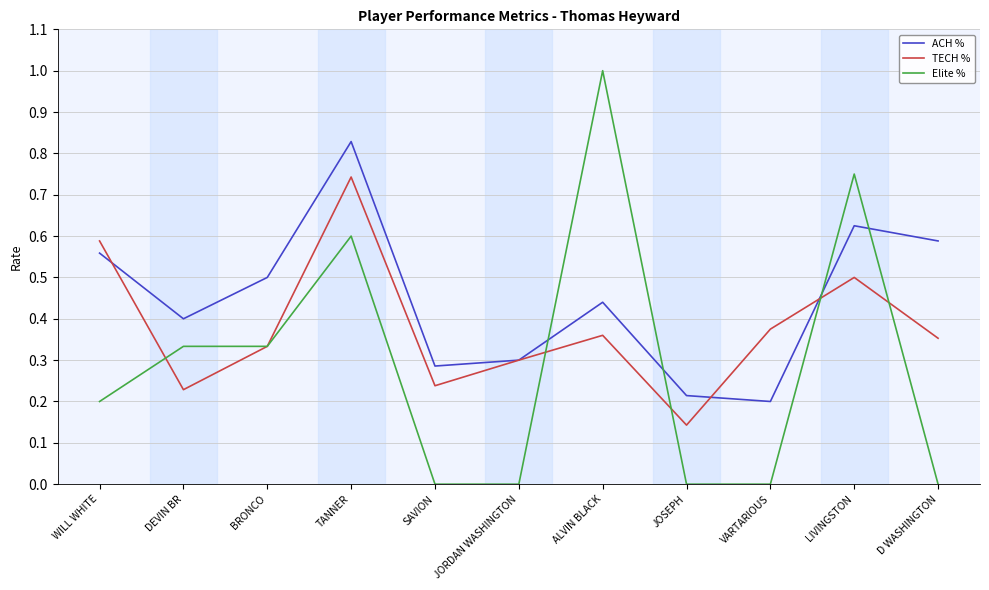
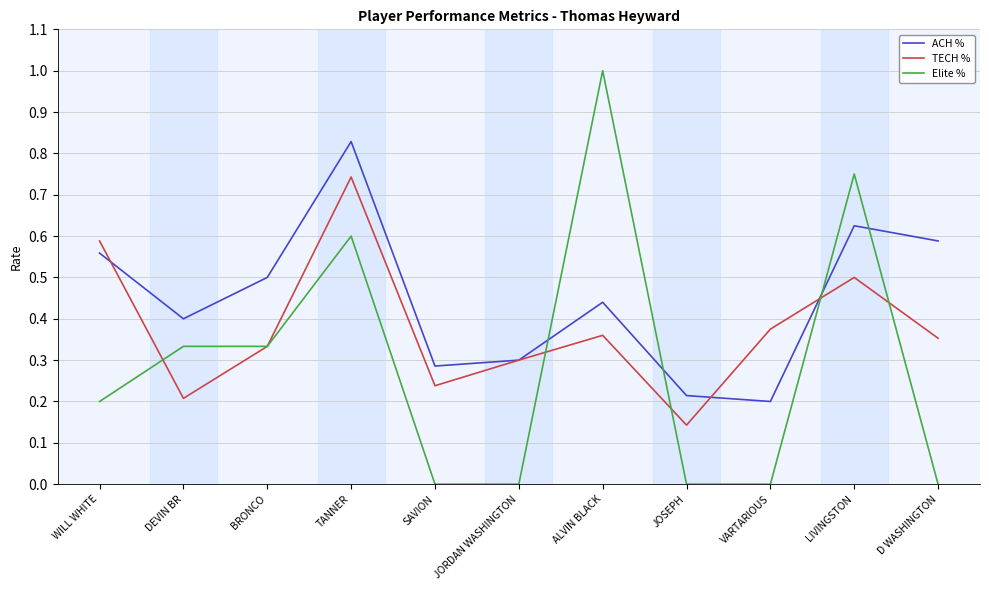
TECH %, DEVIN BR: 0.23 -> 0.21
